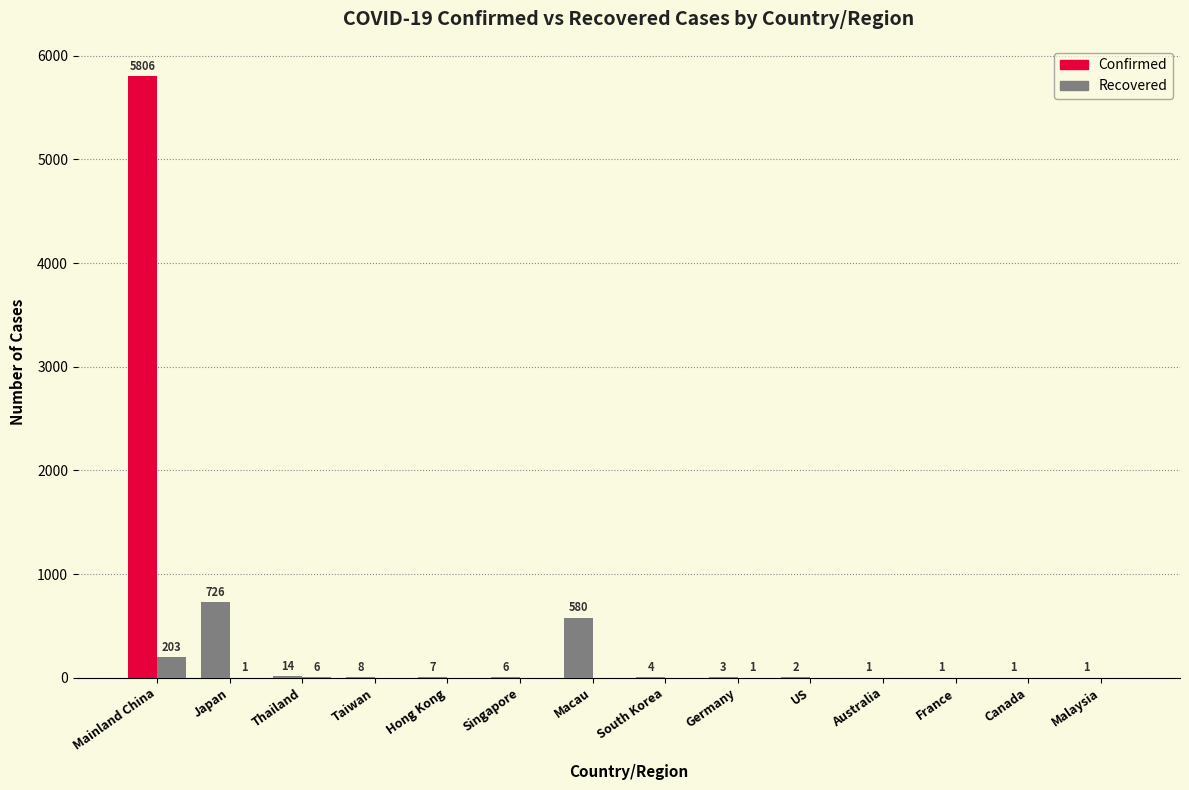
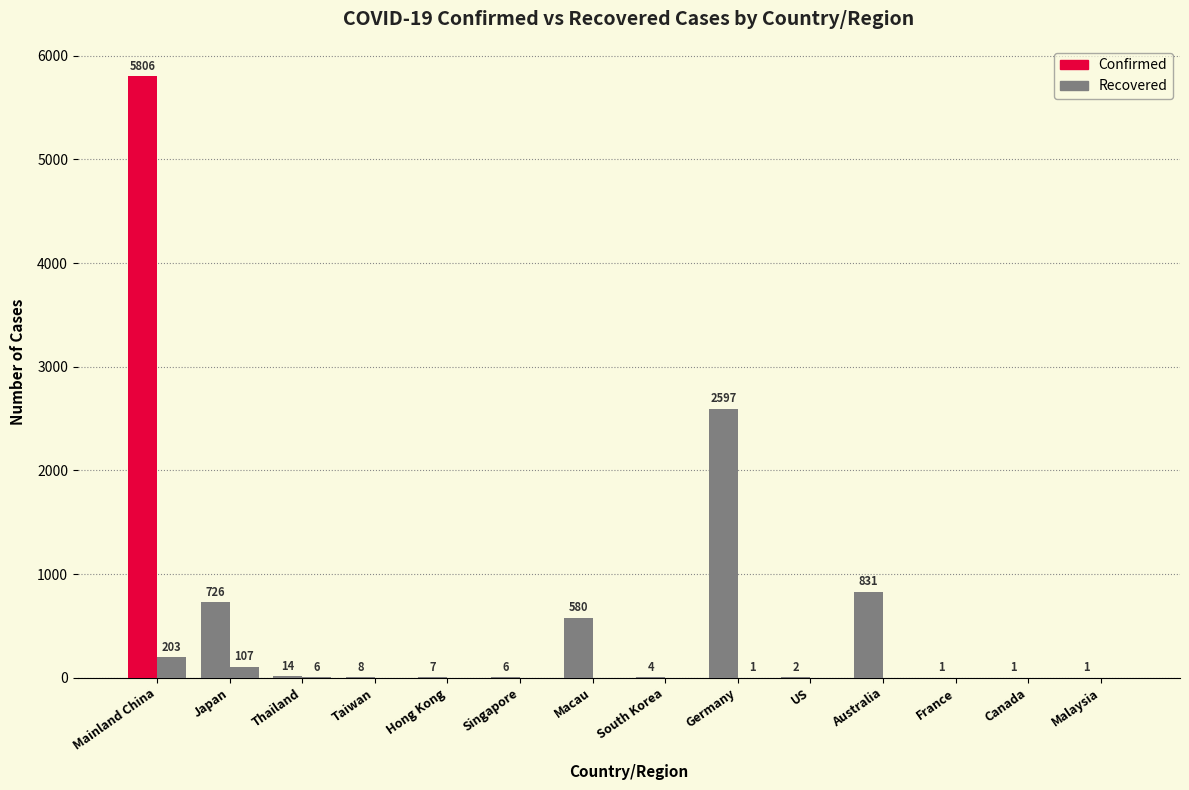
Recovered, Japan: 1 -> 107
Confirmed, Germany: 3 -> 2597
Confirmed, Australia: 1 -> 831
